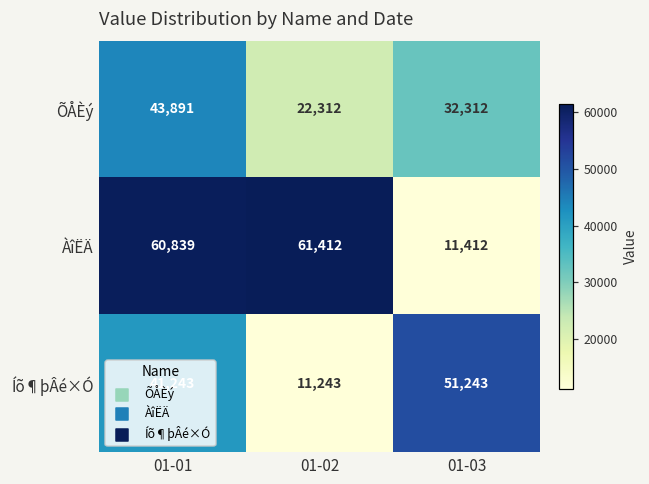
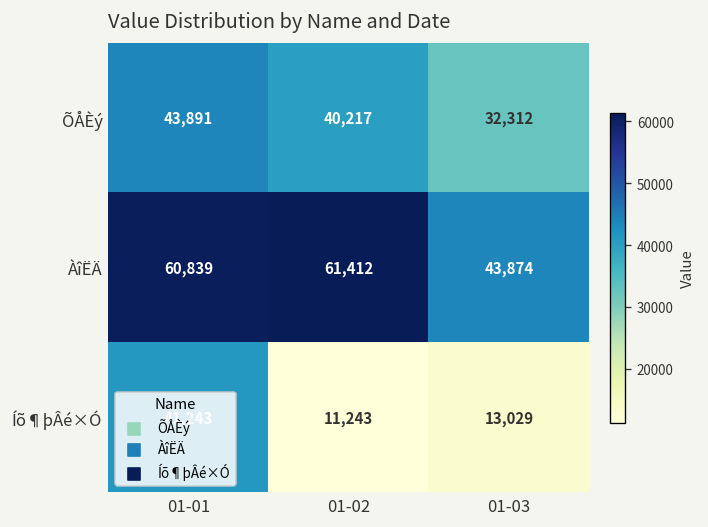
ÕÅÈý, 01-02: 22,312 -> 40,217
ÀîËÄ, 01-03: 11,412 -> 43,874
Íõ¶þÂé×Ó, 01-03: 51,243 -> 13,029
